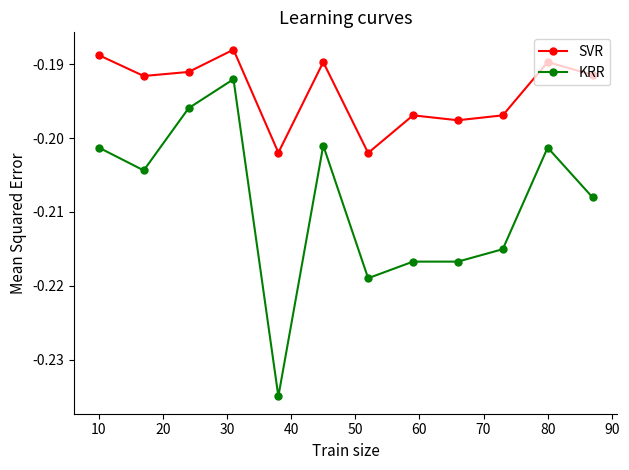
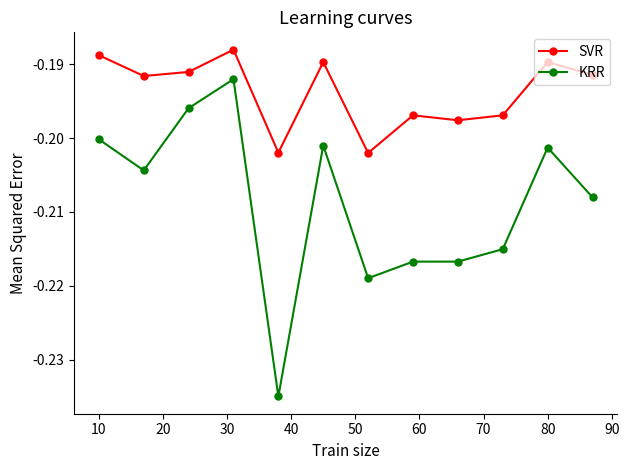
KRR, 10: -0.201 -> -0.200
